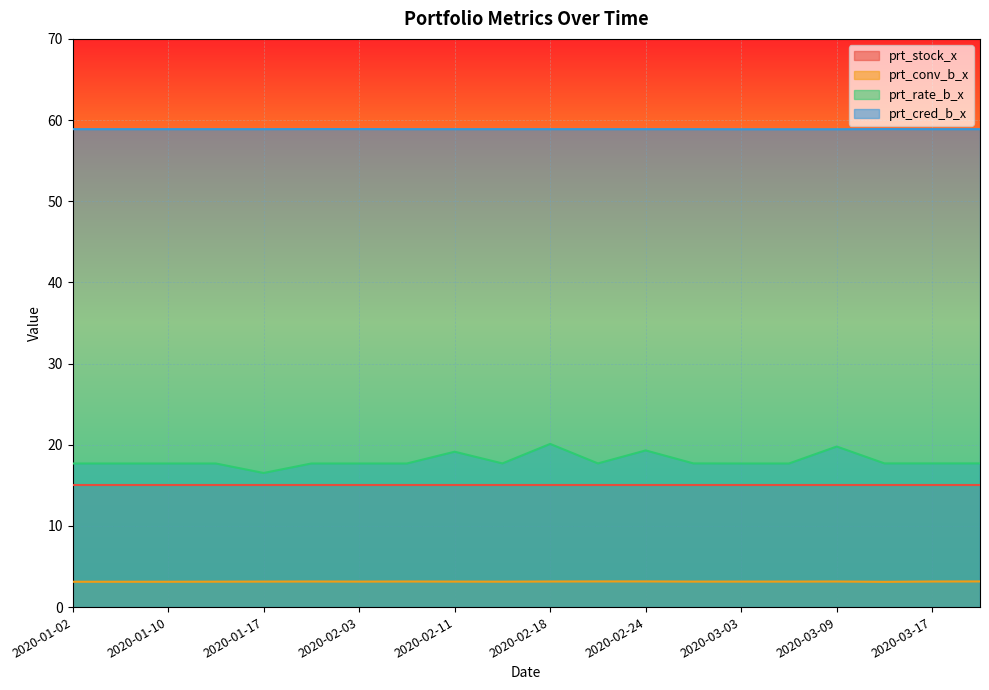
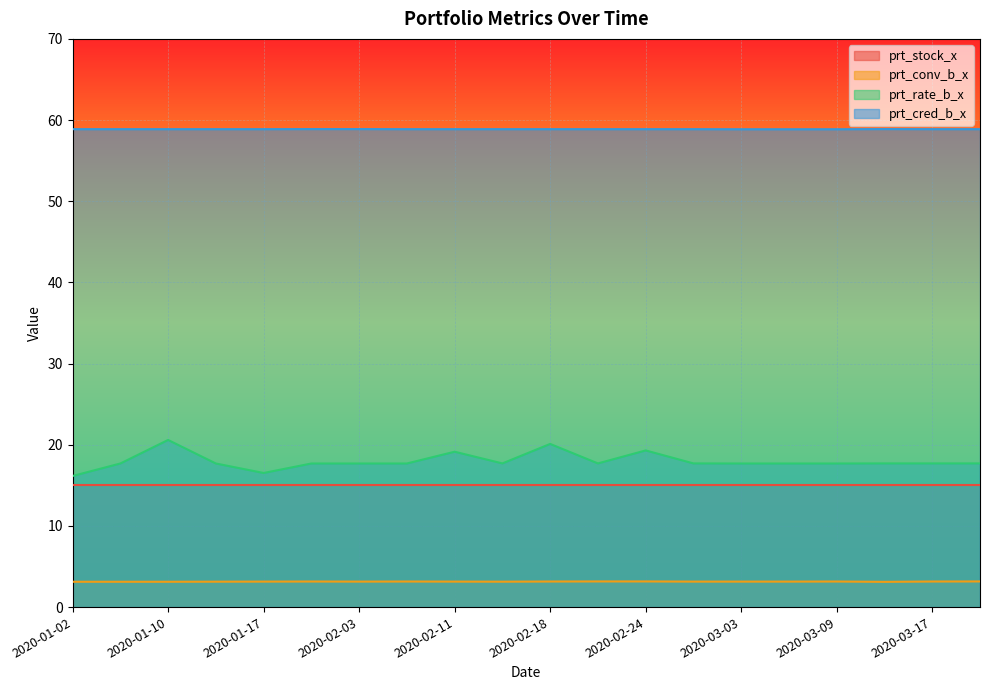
prt_rate_b_x, 2020-01-02: 18 -> 16
prt_rate_b_x, 2020-01-10: 18 -> 21
prt_rate_b_x, 2020-03-09: 20 -> 18
